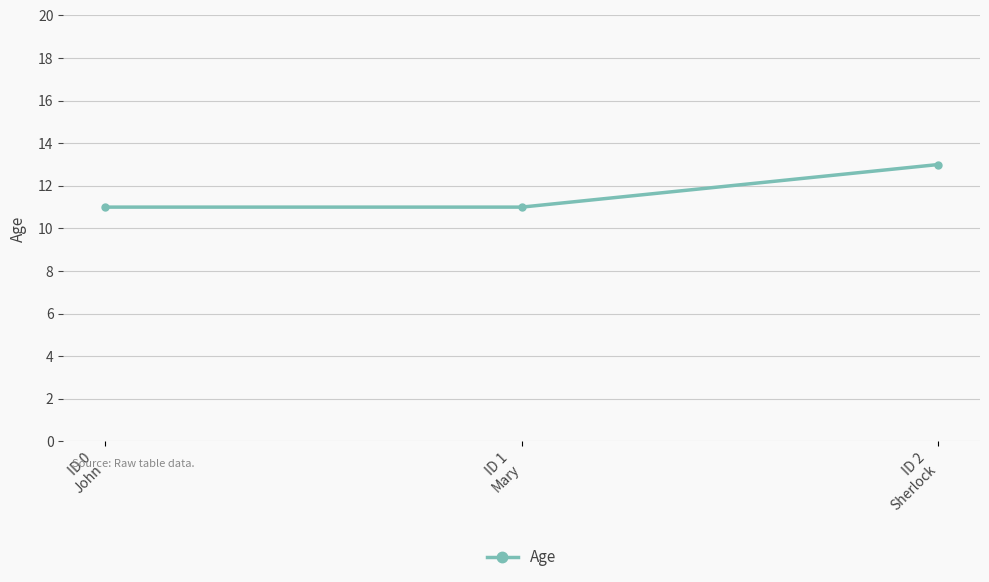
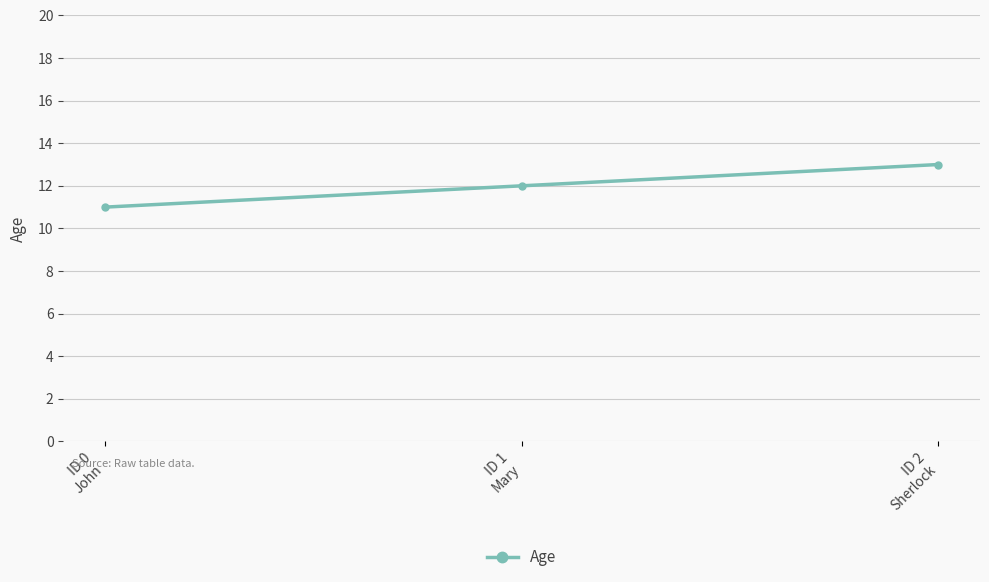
ID 1 Mary: 11 -> 12
